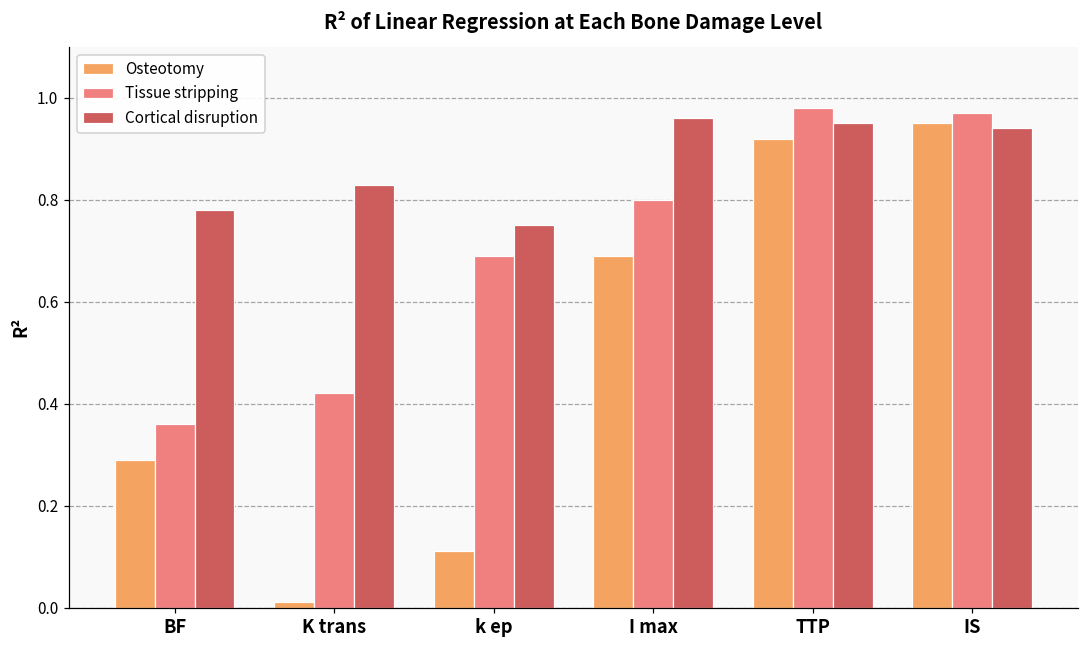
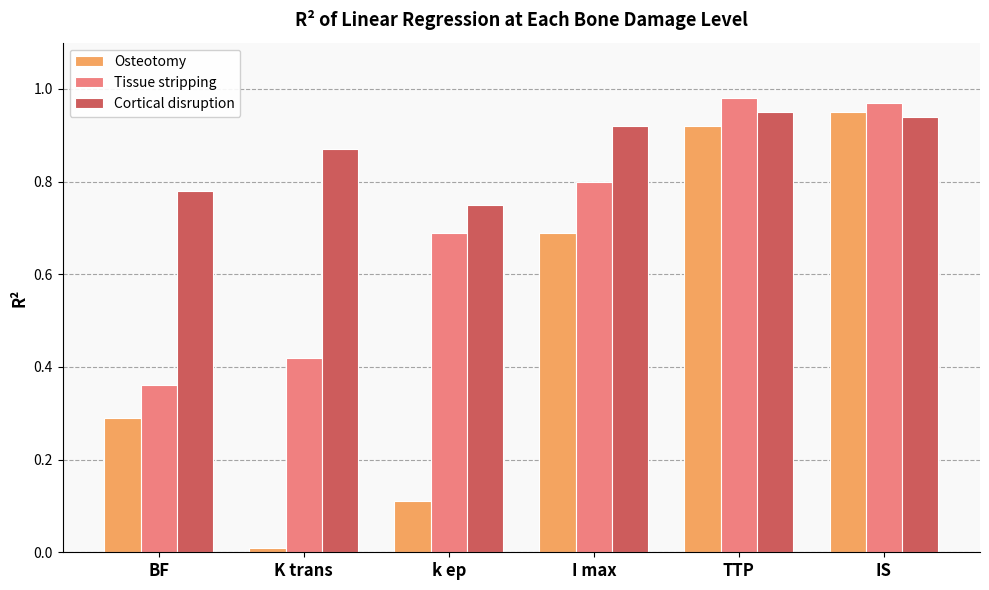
Cortical disruption, K trans: 0.83 -> 0.87
Cortical disruption, I max: 0.96 -> 0.92
